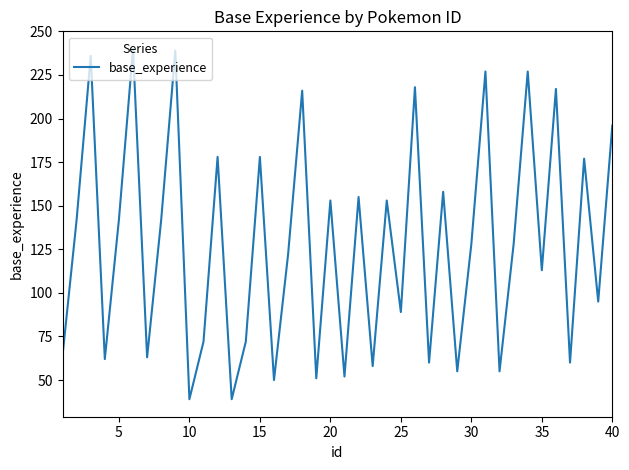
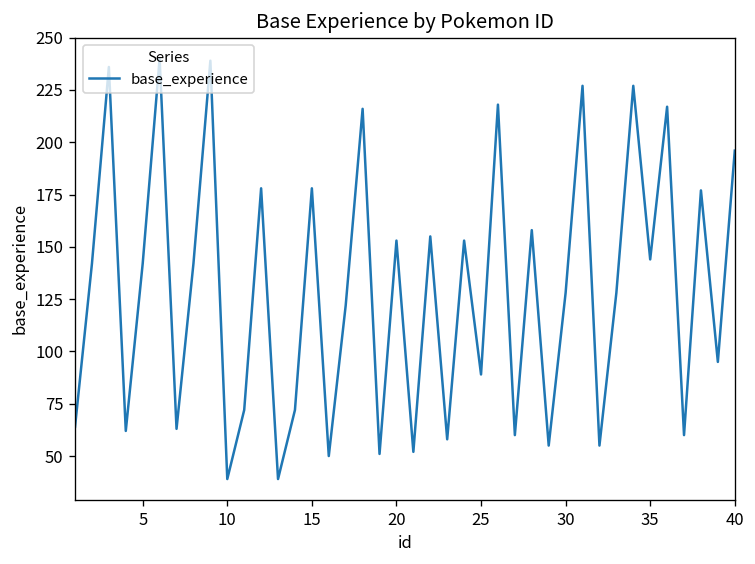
35: 113 -> 144
